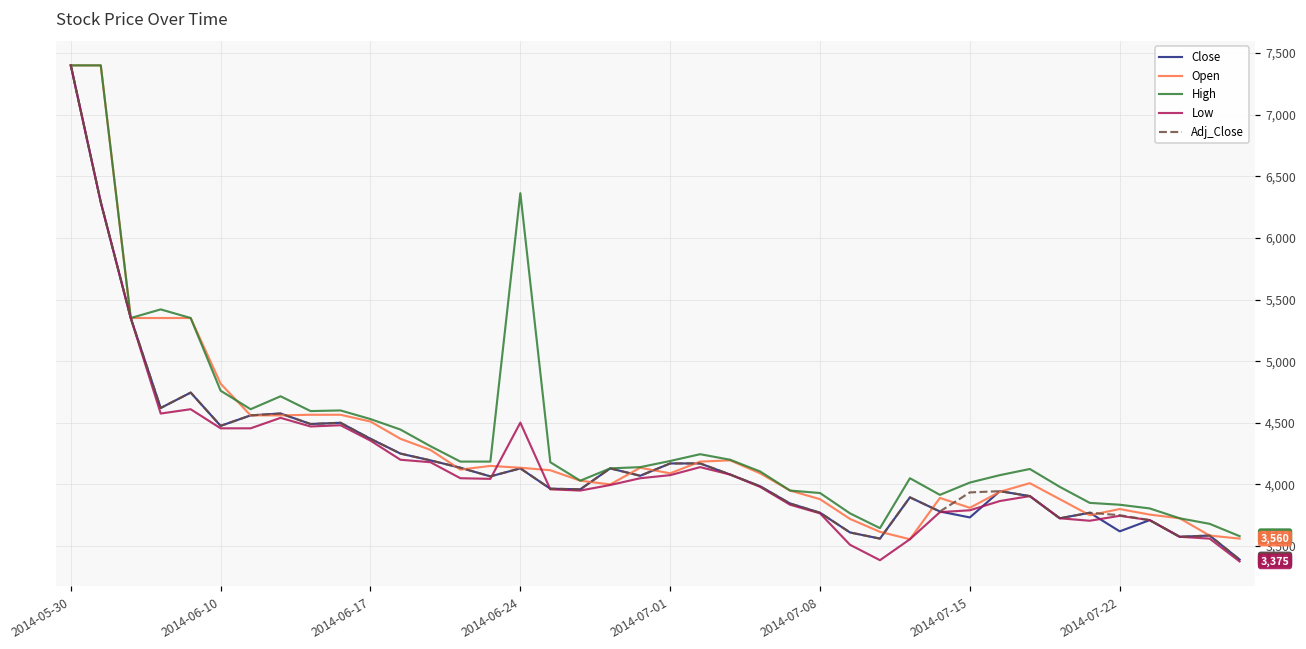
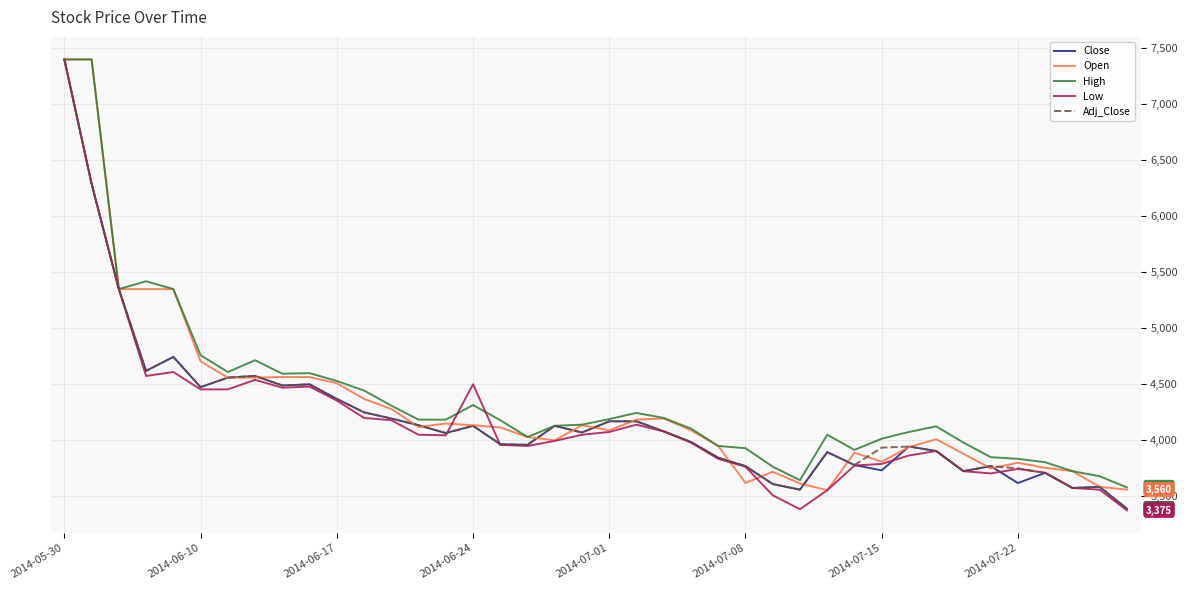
Open, 2014-06-10: 4,820 -> 4,710
High, 2014-06-24: 6,360 -> 4,320
Open, 2014-07-08: 3,880 -> 3,620
